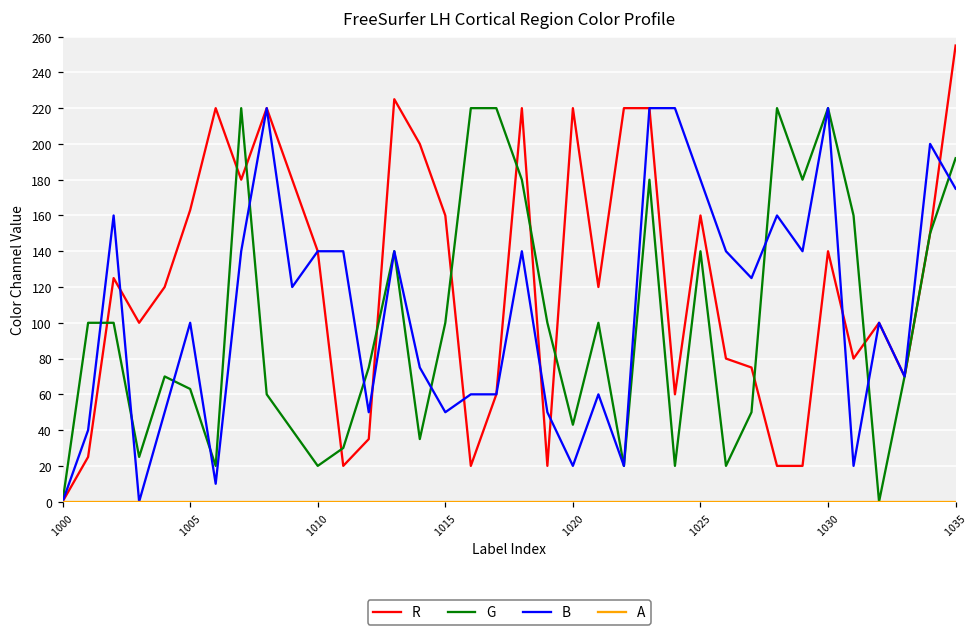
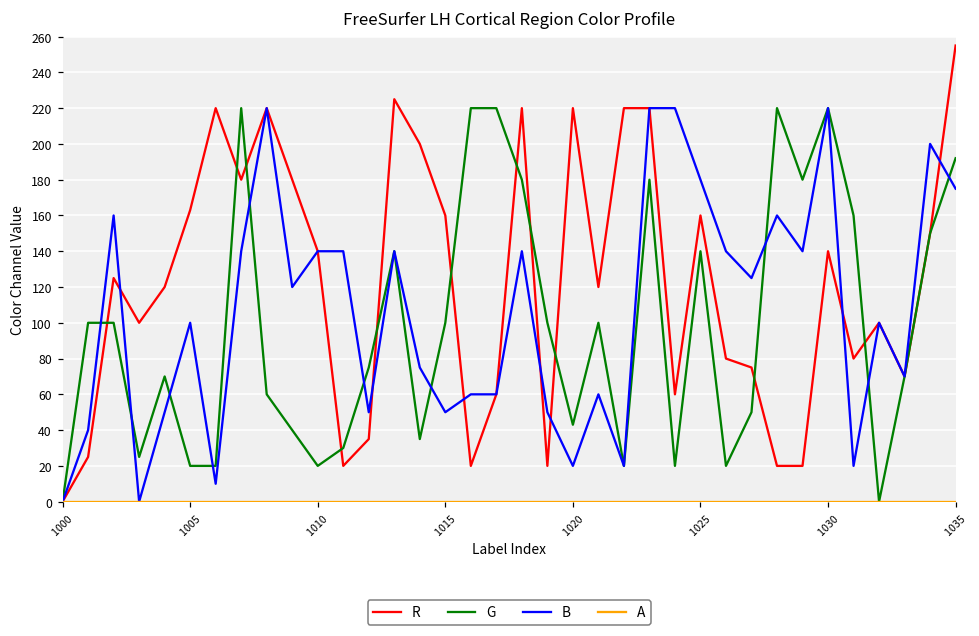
G, 1005: 63 -> 20
